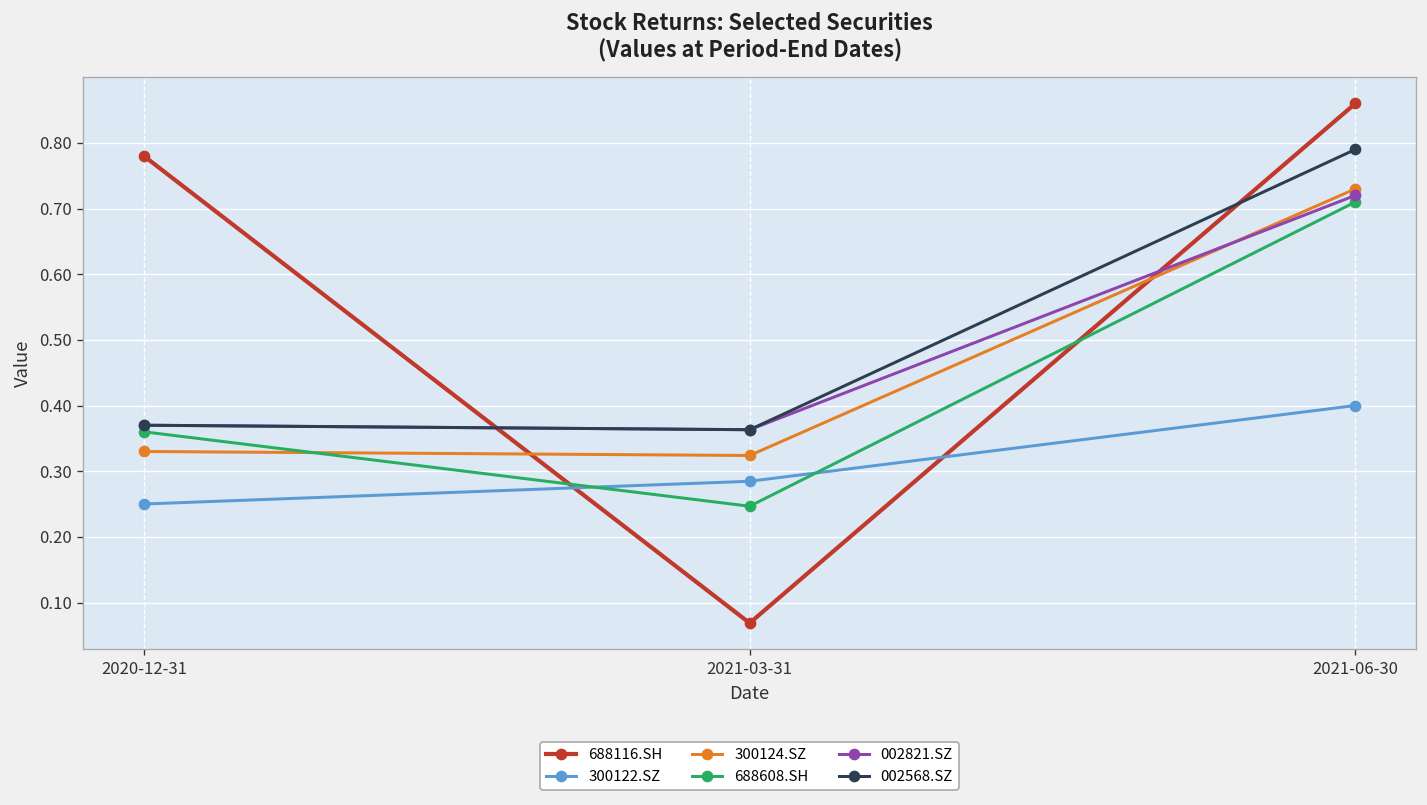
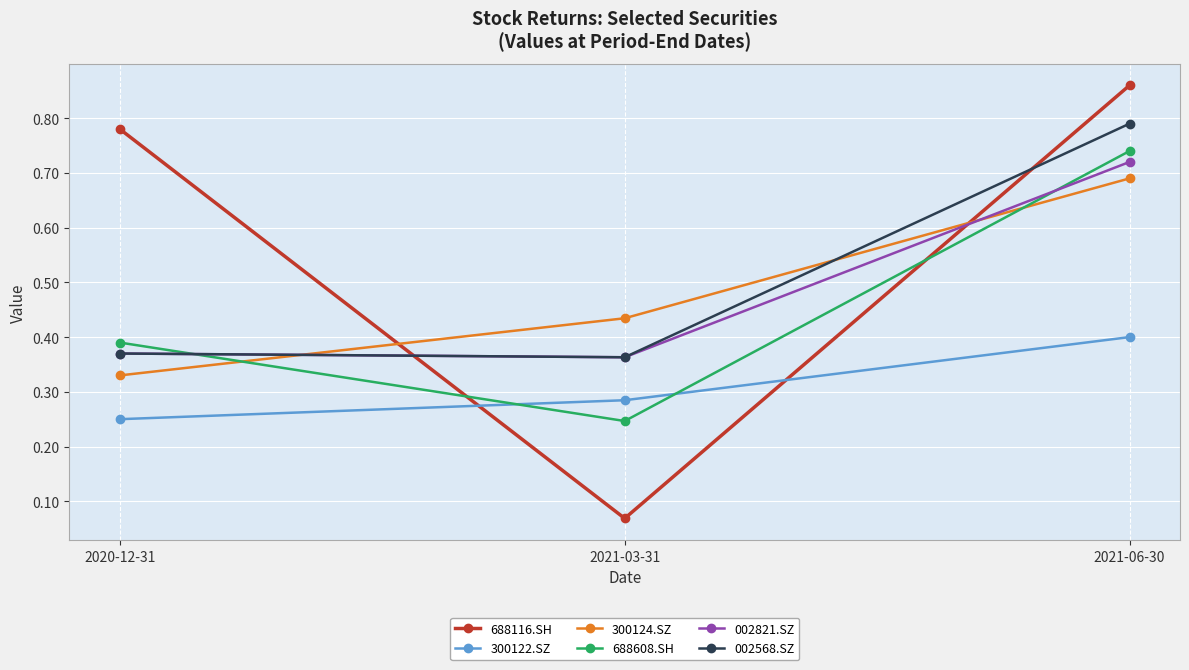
688608.SH, 2020-12-31: 0.36 -> 0.39
300124.SZ, 2021-03-31: 0.32 -> 0.43
300124.SZ, 2021-06-30: 0.73 -> 0.69
688608.SH, 2021-06-30: 0.71 -> 0.74
